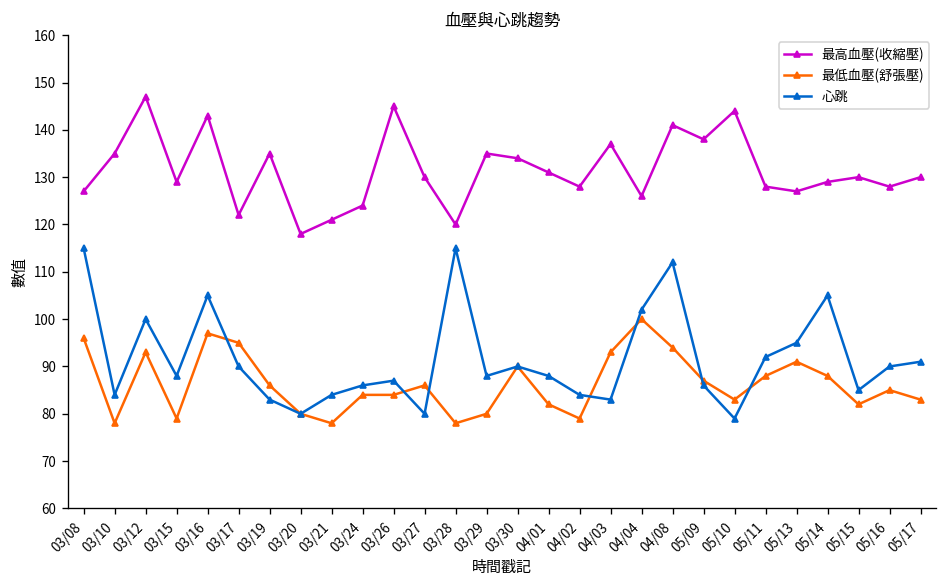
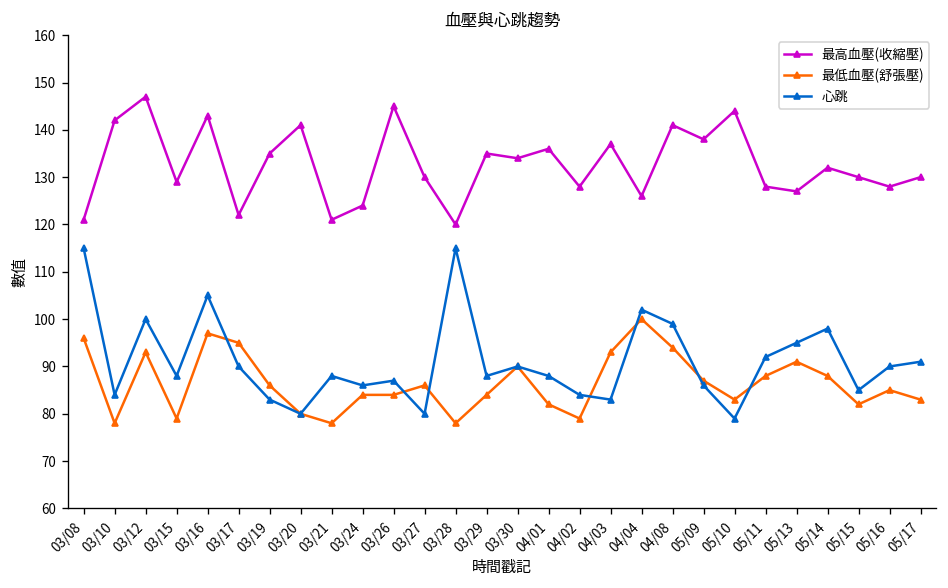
最高血壓(收縮壓), 03/08: 127 -> 121
最高血壓(收縮壓), 03/10: 135 -> 142
最高血壓(收縮壓), 03/20: 118 -> 141
心跳, 03/21: 84 -> 88
最低血壓(舒張壓), 03/29: 80 -> 84
最高血壓(收縮壓), 04/01: 131 -> 136
心跳, 04/08: 112 -> 99
最高血壓(收縮壓), 05/14: 129 -> 132
心跳, 05/14: 105 -> 98
